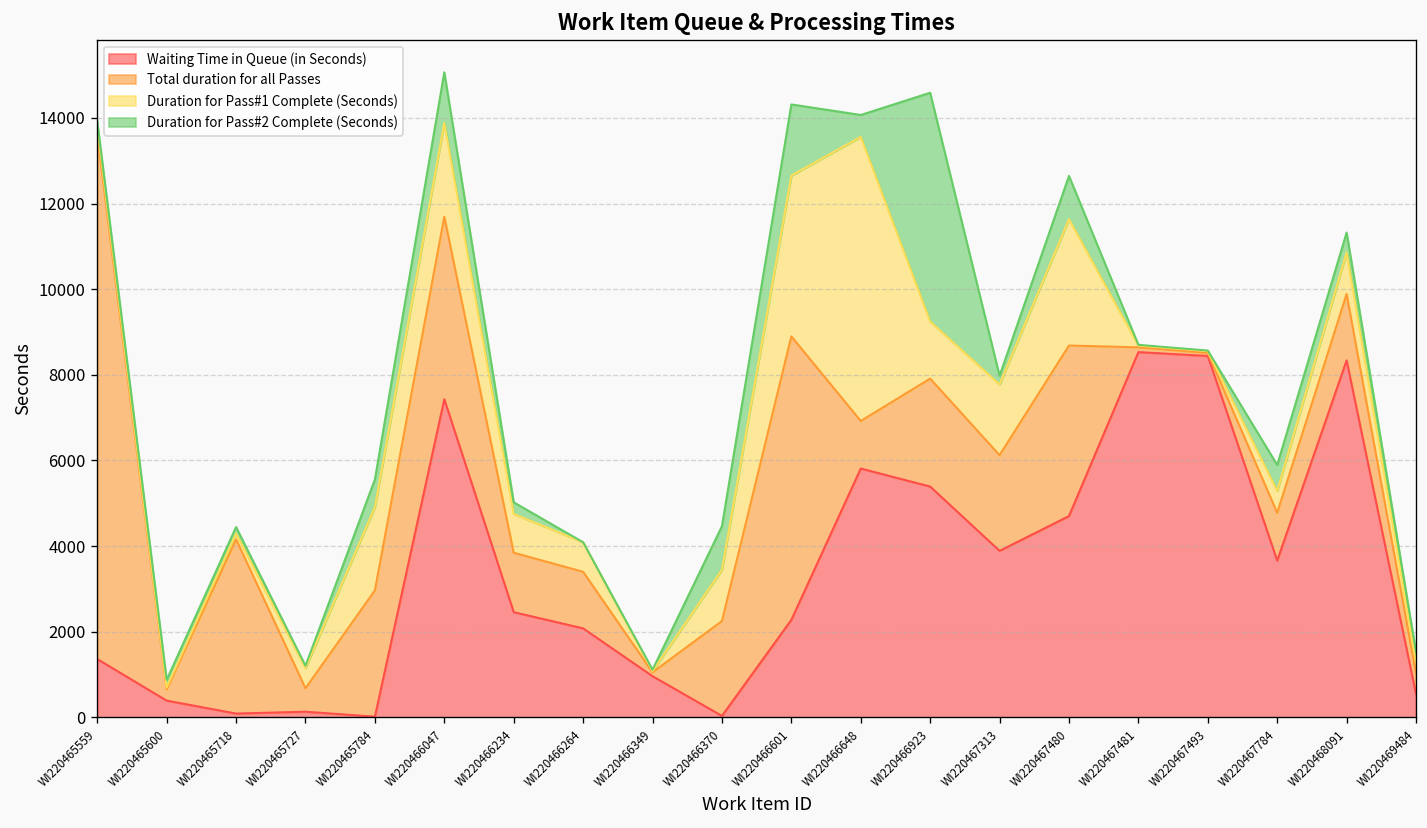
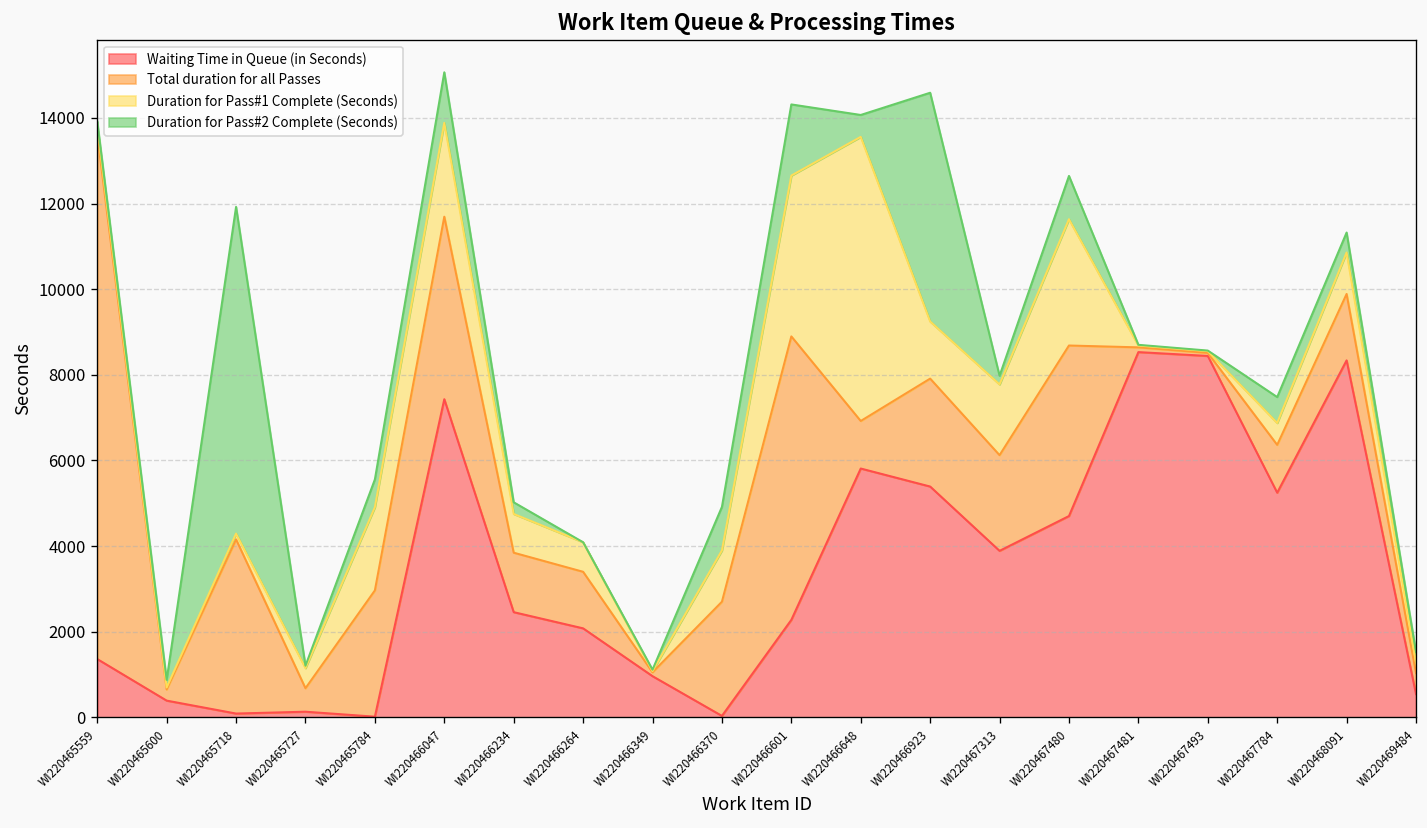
Duration for Pass#2 Complete (Seconds), WI220465718: 200 -> 7600
Total duration for all Passes, WI220466370: 2200 -> 2700
Waiting Time in Queue (in Seconds), WI220467784: 3700 -> 5200
